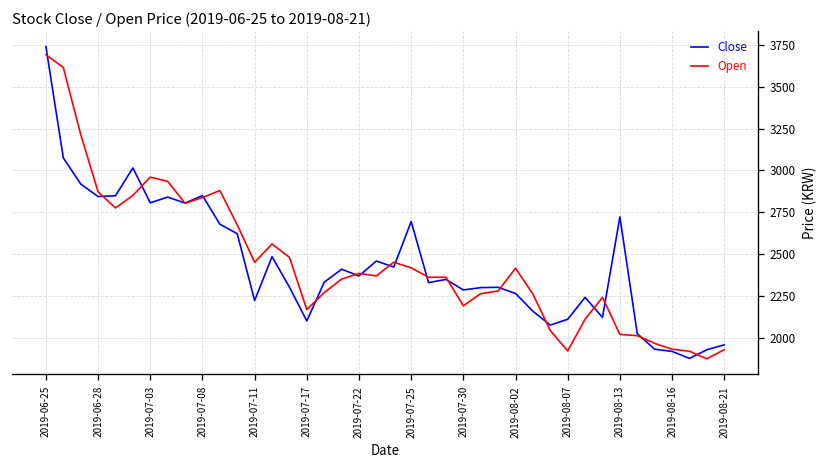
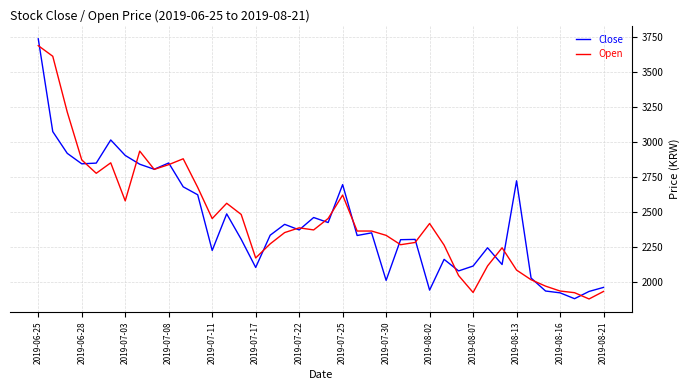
Close, 2019-07-03: 2810 -> 2900
Open, 2019-07-03: 2960 -> 2580
Open, 2019-07-25: 2420 -> 2620
Close, 2019-07-30: 2290 -> 2010
Open, 2019-07-30: 2190 -> 2330
Close, 2019-08-02: 2270 -> 1940
Open, 2019-08-13: 2020 -> 2080
